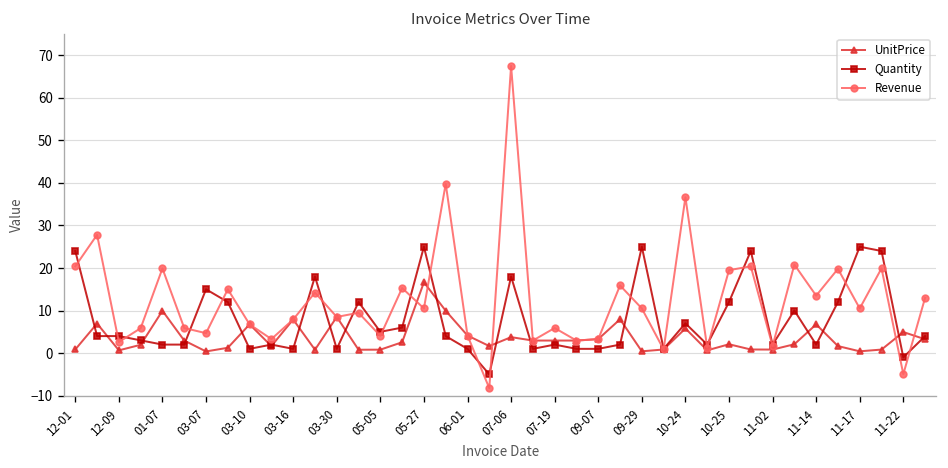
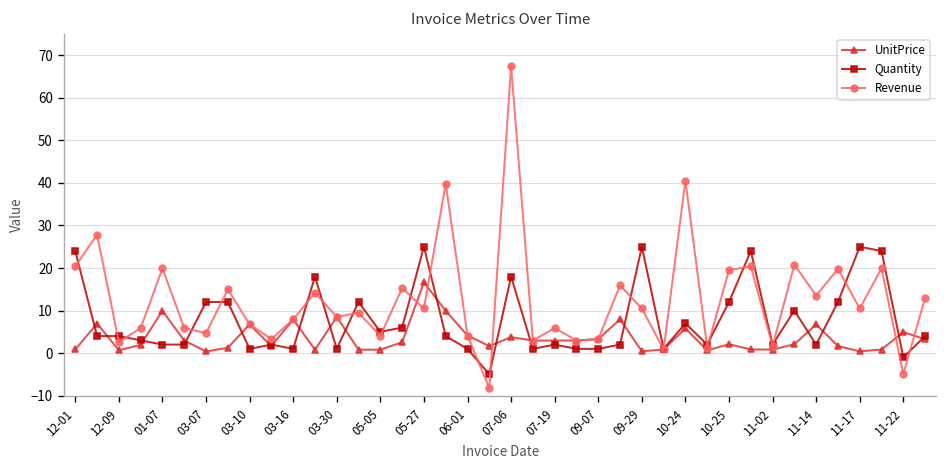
Quantity, 03-07: 15 -> 12
Revenue, 10-24: 37 -> 41
